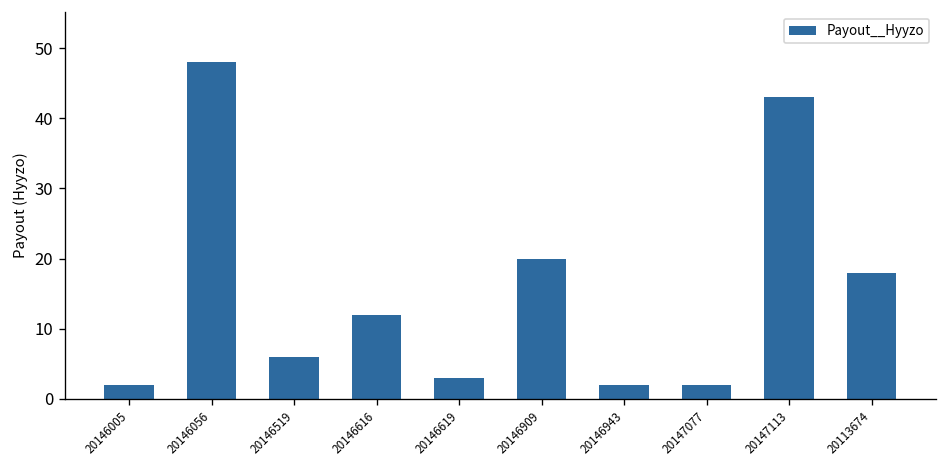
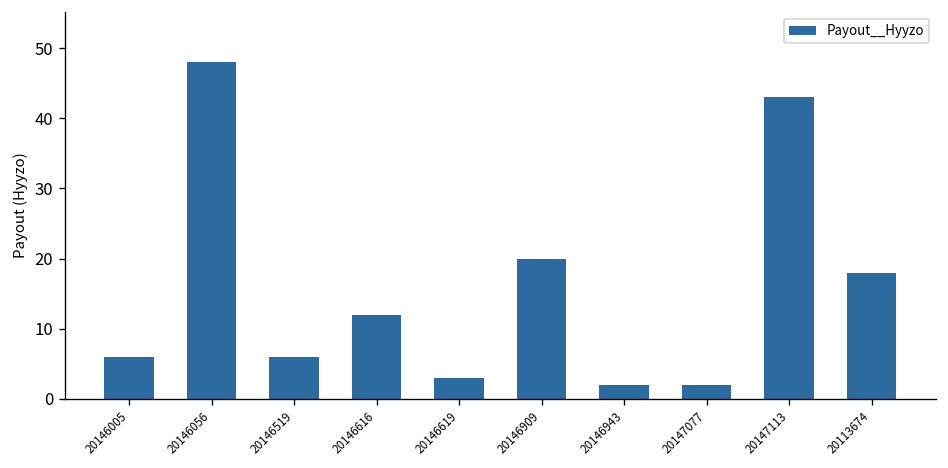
20146005: 2 -> 6
